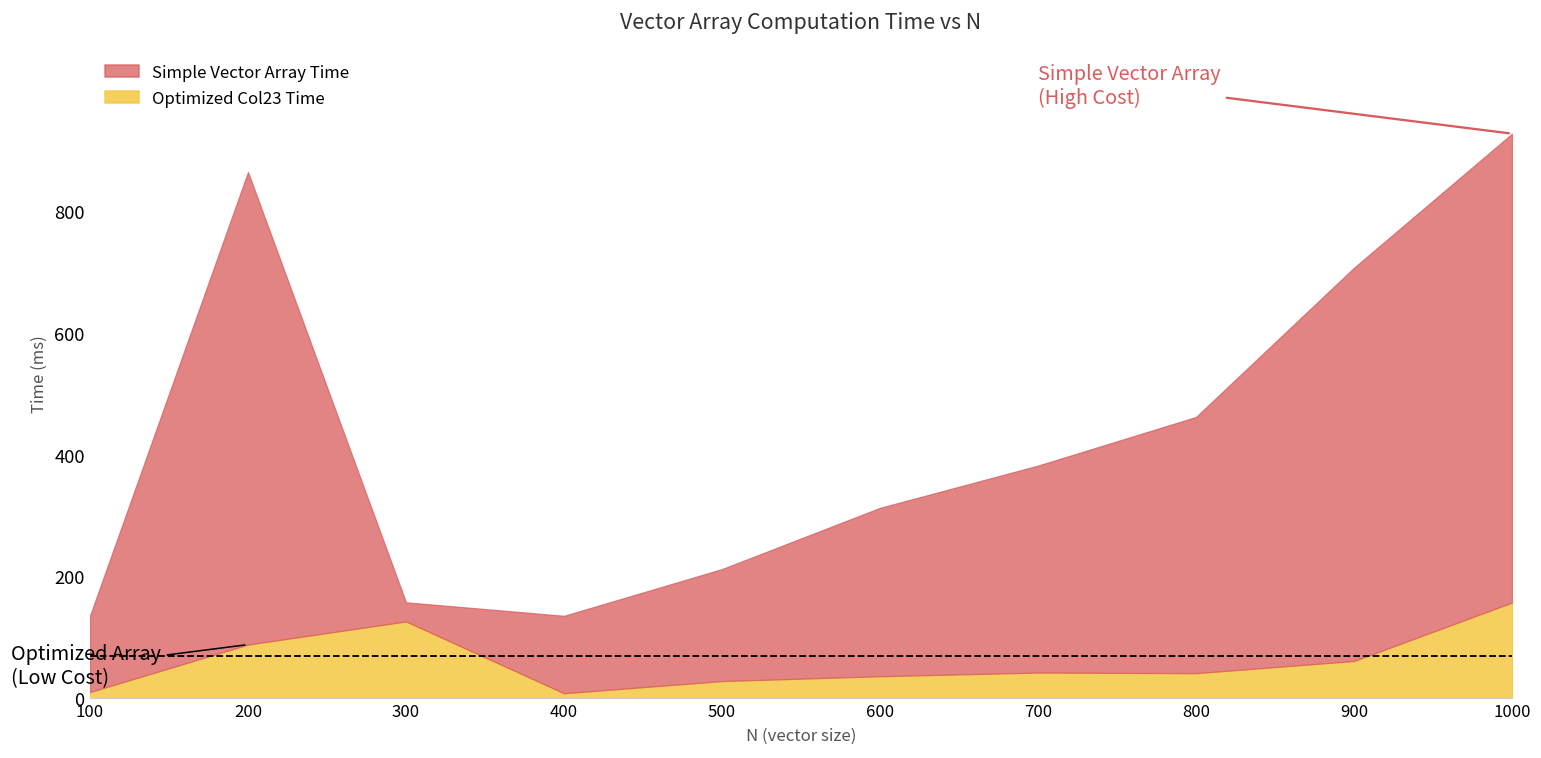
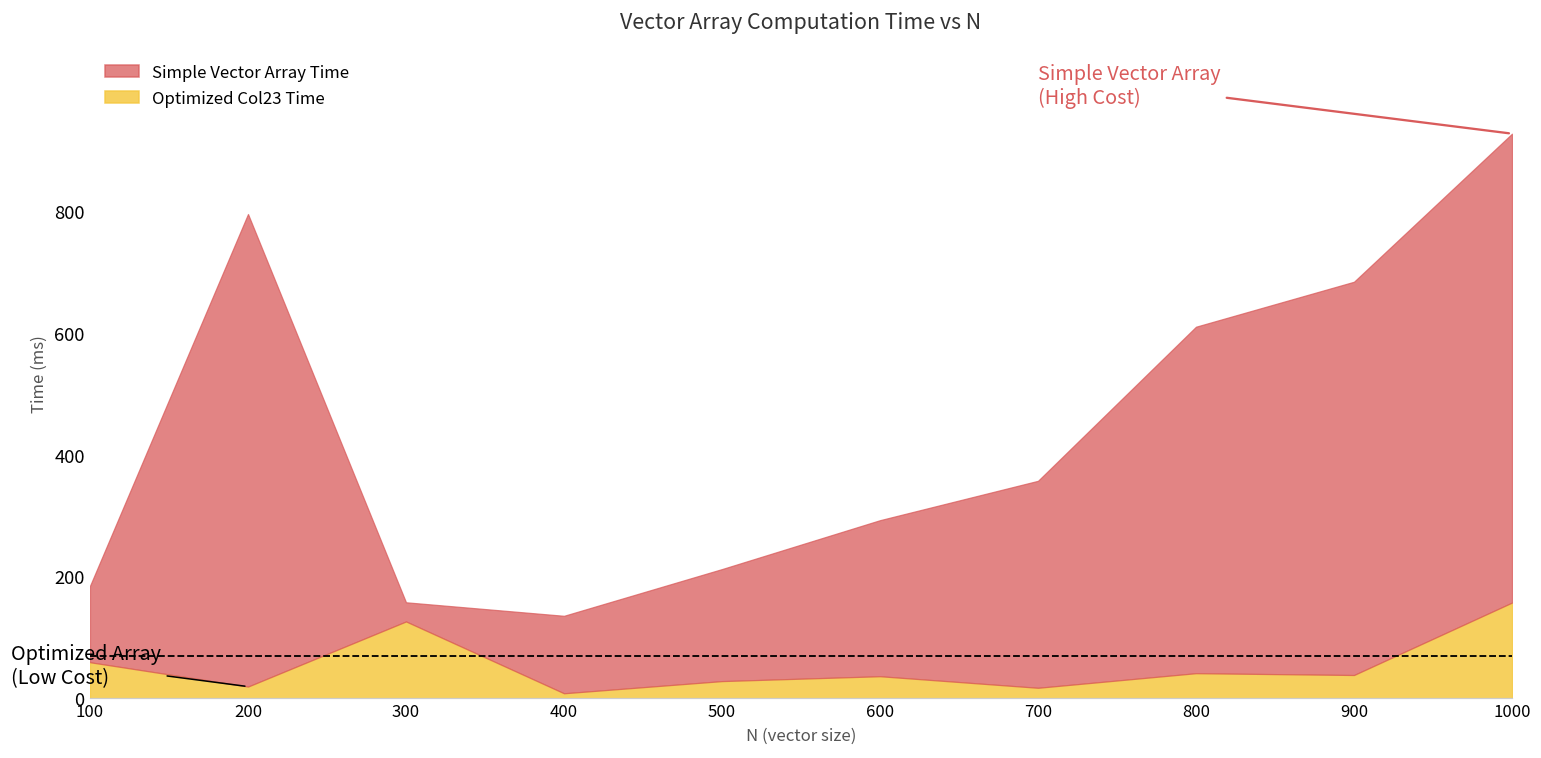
Optimized Col23 Time, 100: 10 -> 60
Optimized Col23 Time, 200: 90 -> 20
Simple Vector Array Time, 600: 280 -> 260
Optimized Col23 Time, 700: 40 -> 20
Simple Vector Array Time, 800: 420 -> 570
Optimized Col23 Time, 900: 60 -> 40
